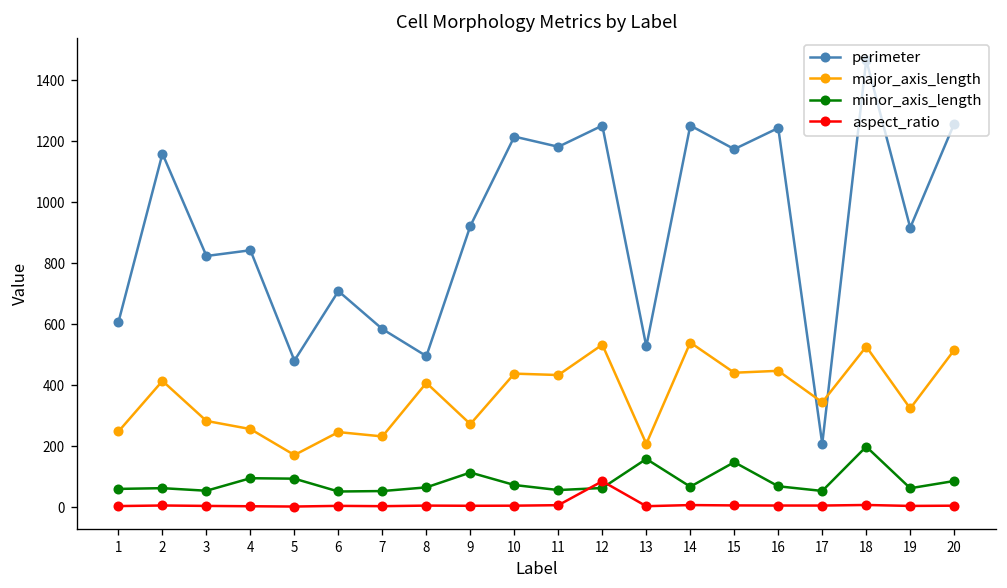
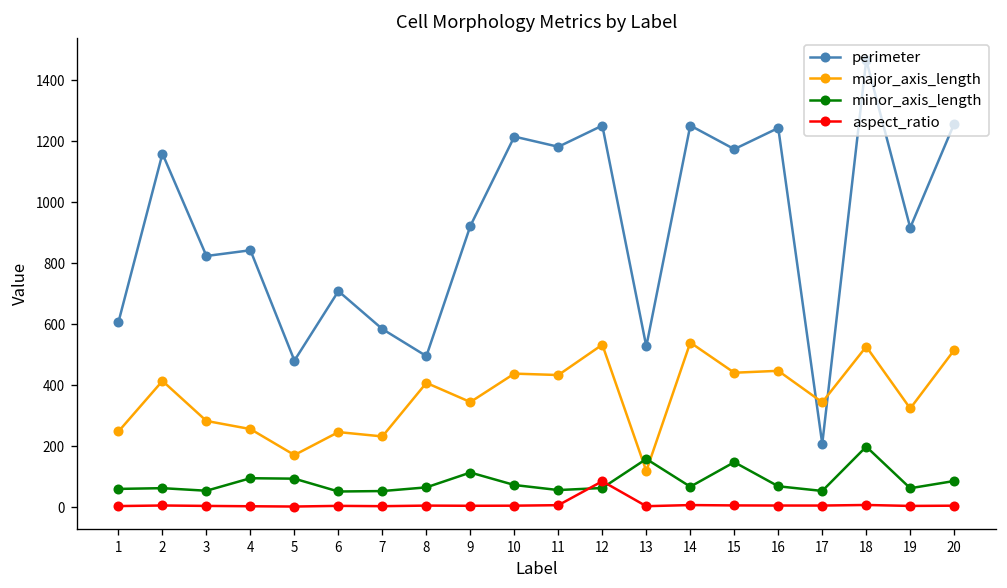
major_axis_length, 9: 270 -> 350
major_axis_length, 13: 210 -> 120
